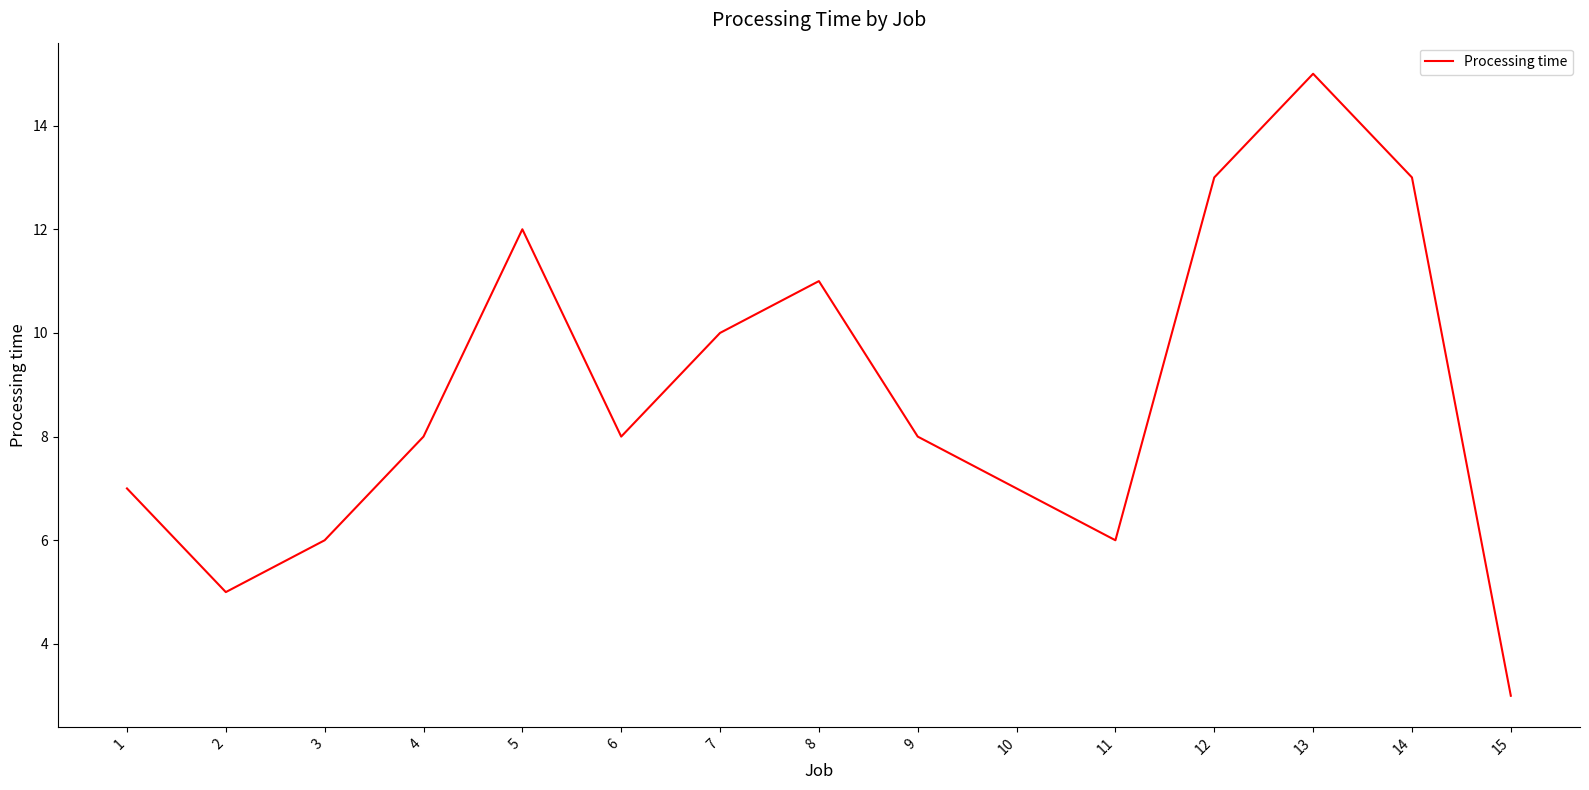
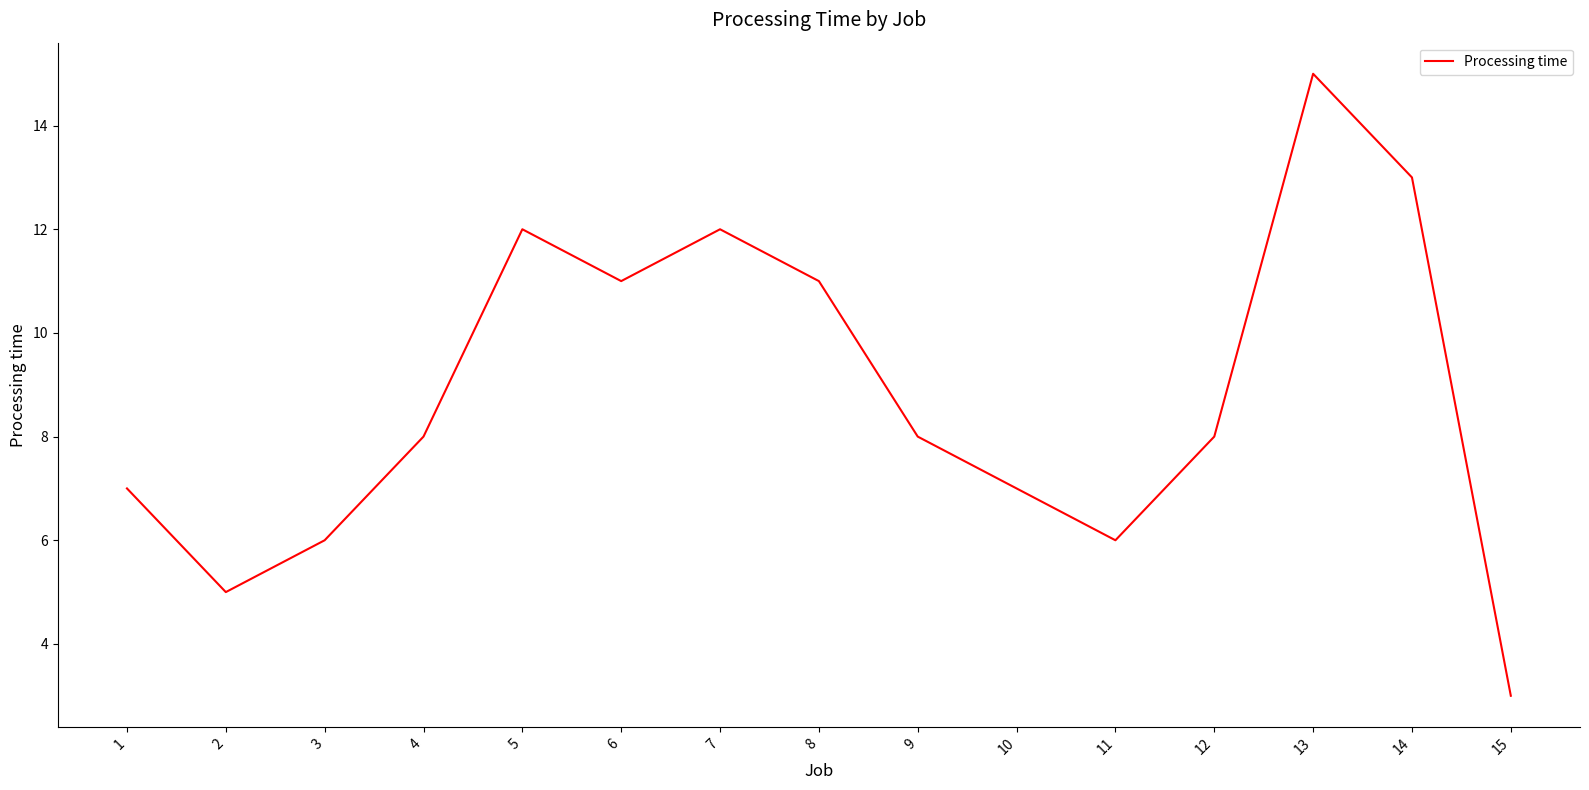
6: 8 -> 11
7: 10 -> 12
12: 13 -> 8
